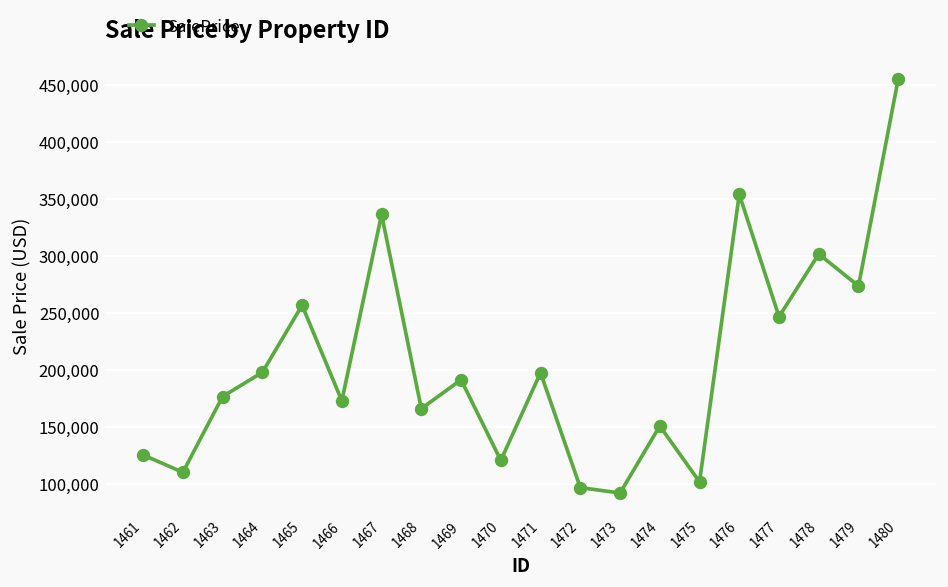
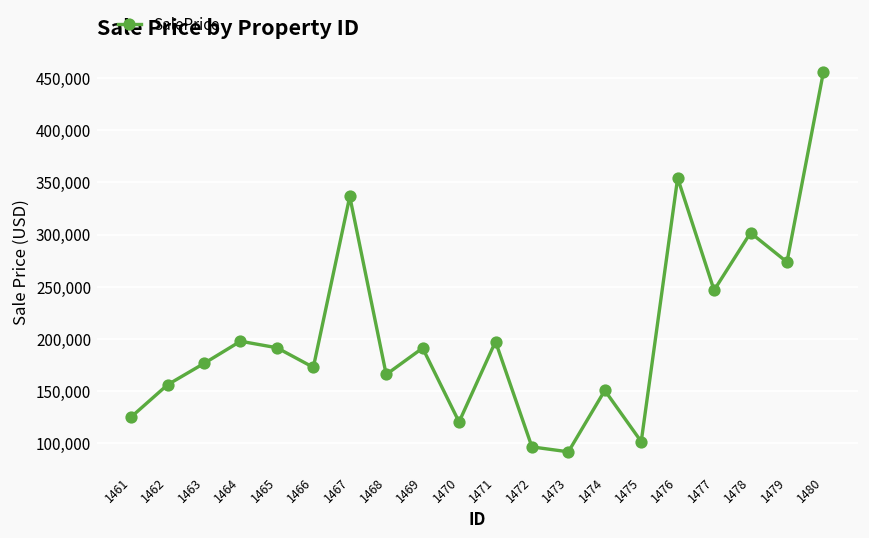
1462: 110,000 -> 160,000
1465: 260,000 -> 190,000
